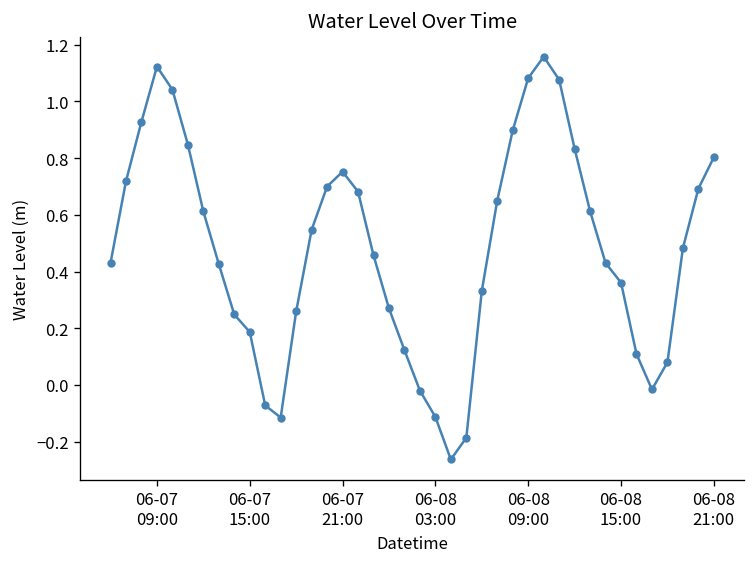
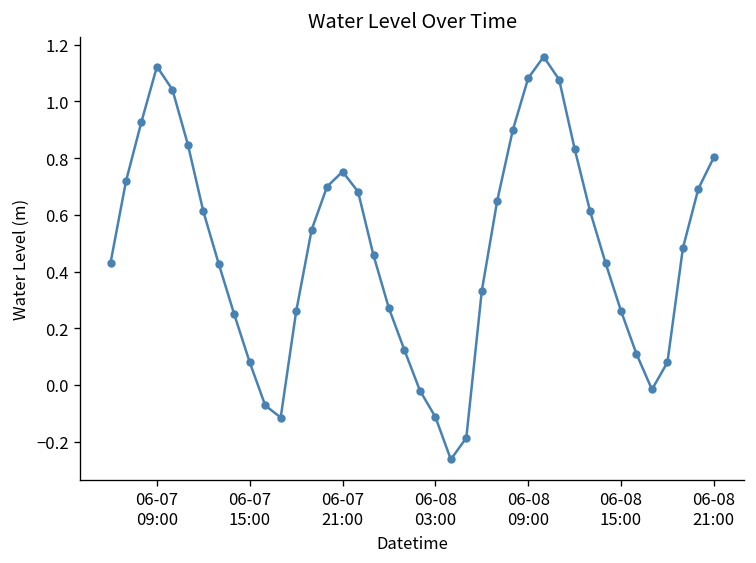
06-07 15:00: 0.19 -> 0.08
06-08 15:00: 0.36 -> 0.26
